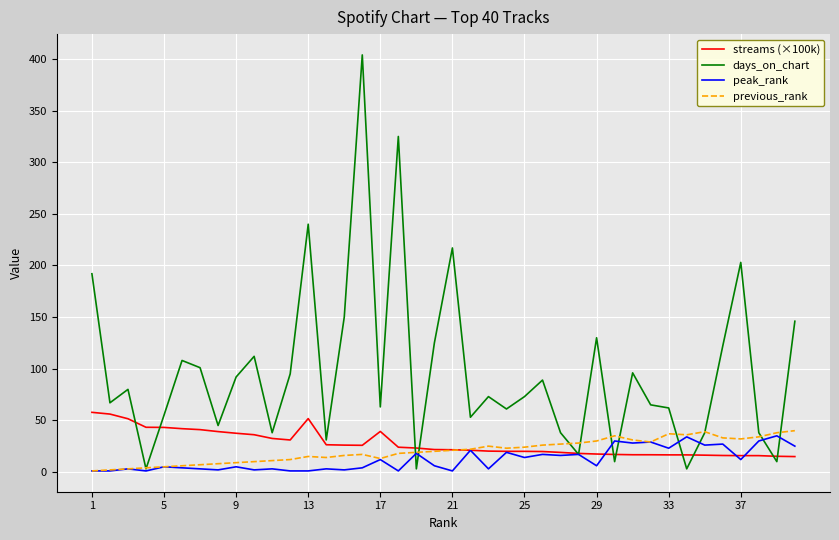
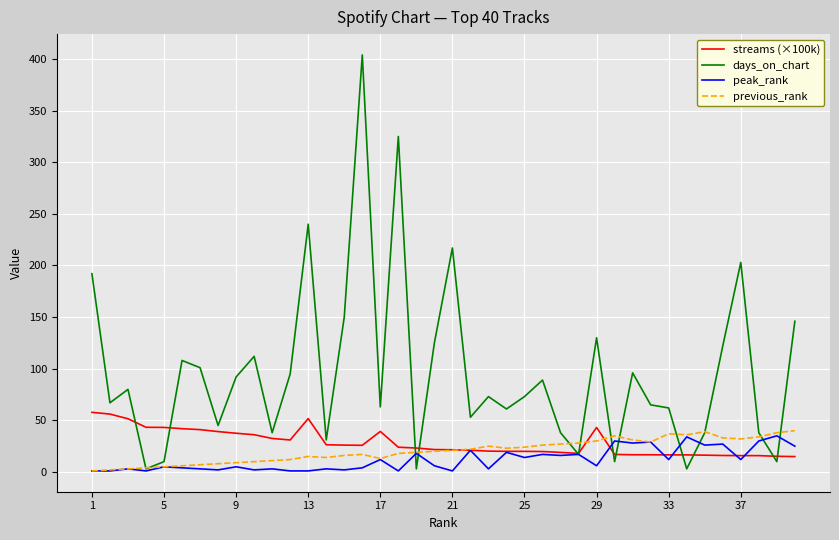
days_on_chart, 5: 55 -> 10
streams (×100k), 29: 17 -> 43
peak_rank, 33: 23 -> 12
